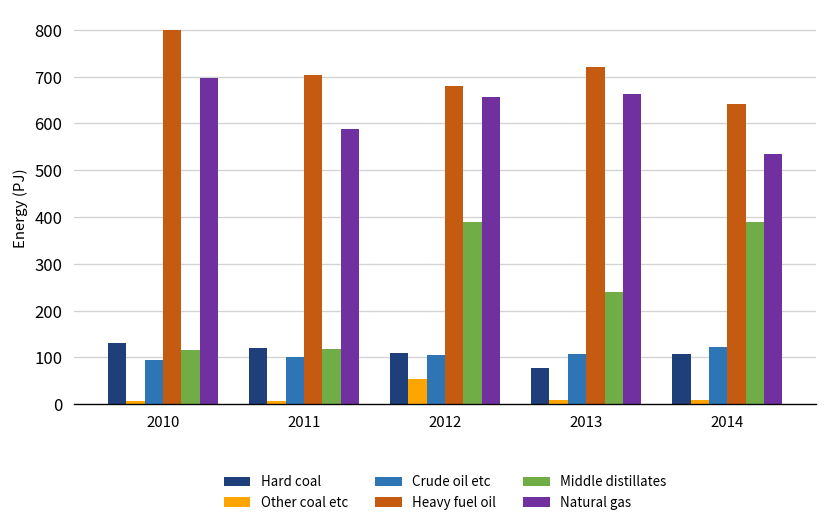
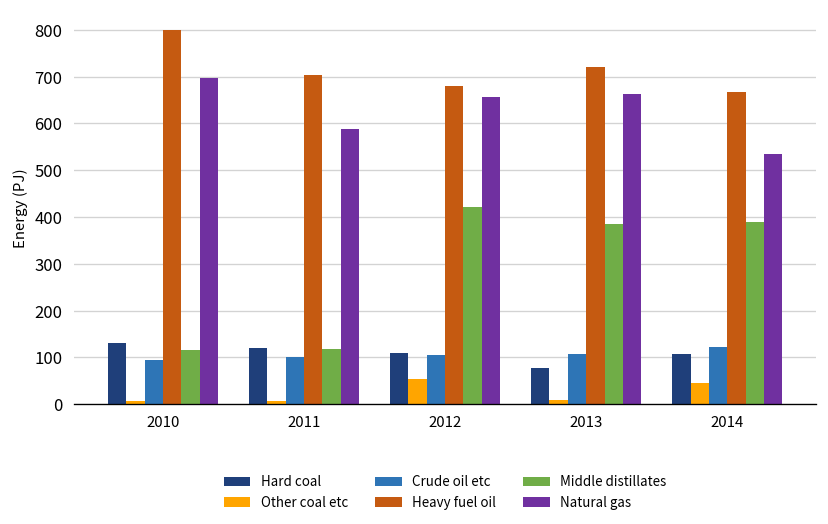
Middle distillates, 2012: 390 -> 420
Middle distillates, 2013: 240 -> 390
Other coal etc, 2014: 10 -> 40
Heavy fuel oil, 2014: 640 -> 670
